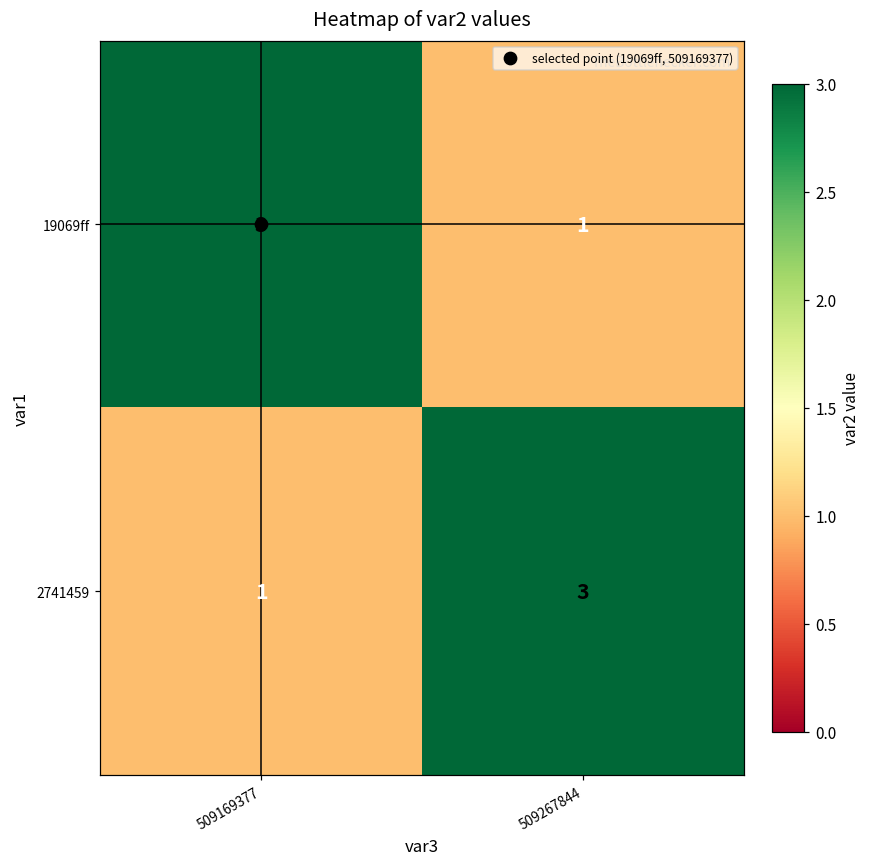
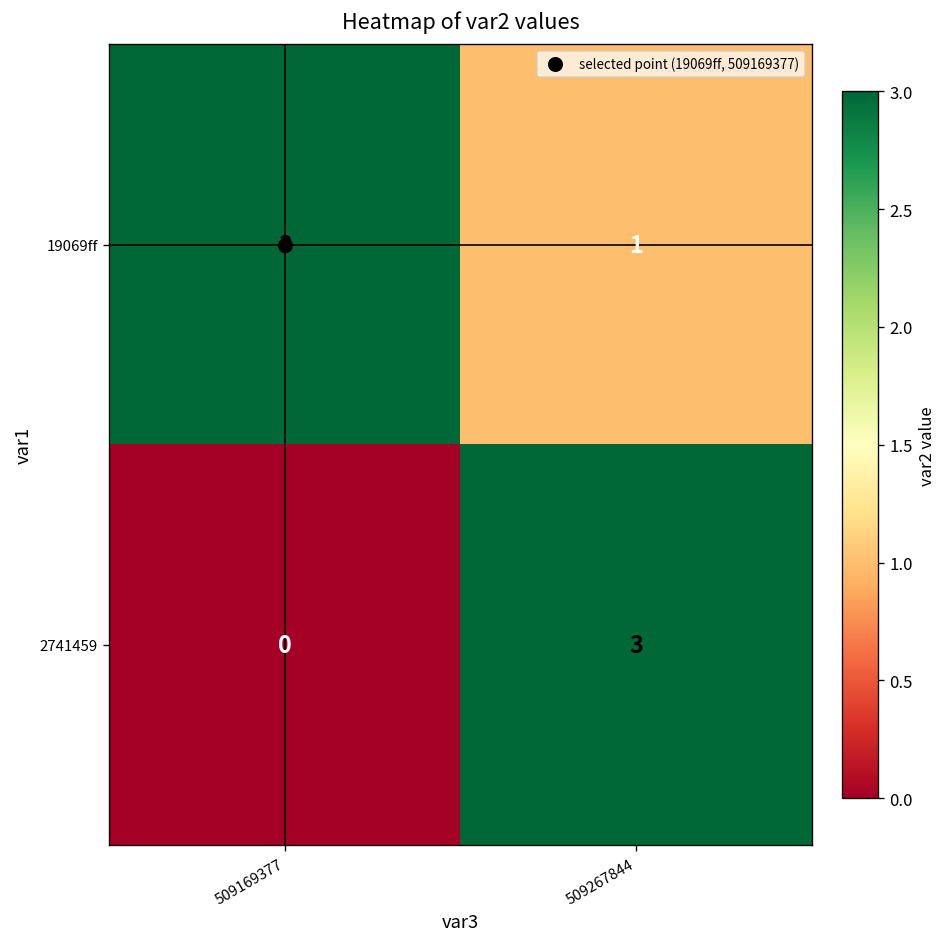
2741459, 509169377: 1 -> 0
